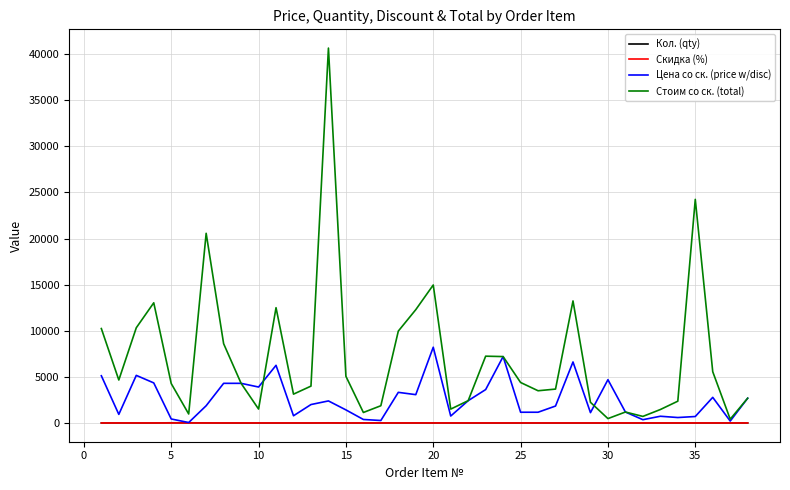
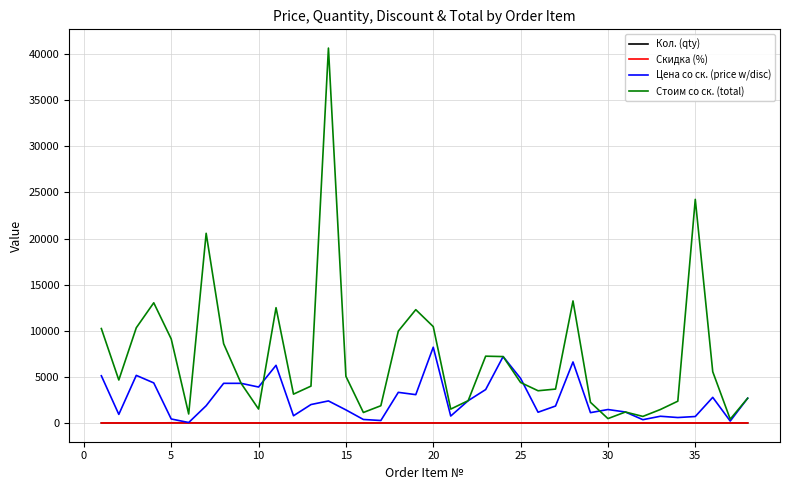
Стоим со ск. (total), 5: 4000 -> 9000
Стоим со ск. (total), 20: 15000 -> 10000
Цена со ск. (price w/disc), 25: 1000 -> 5000
Цена со ск. (price w/disc), 30: 5000 -> 1000
